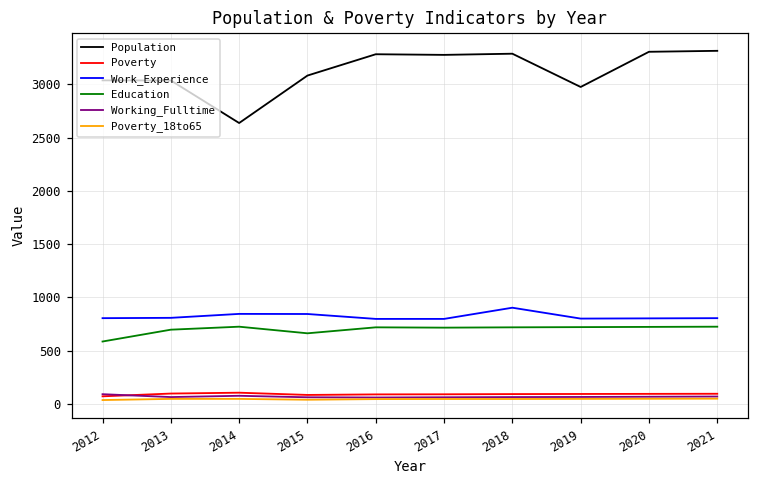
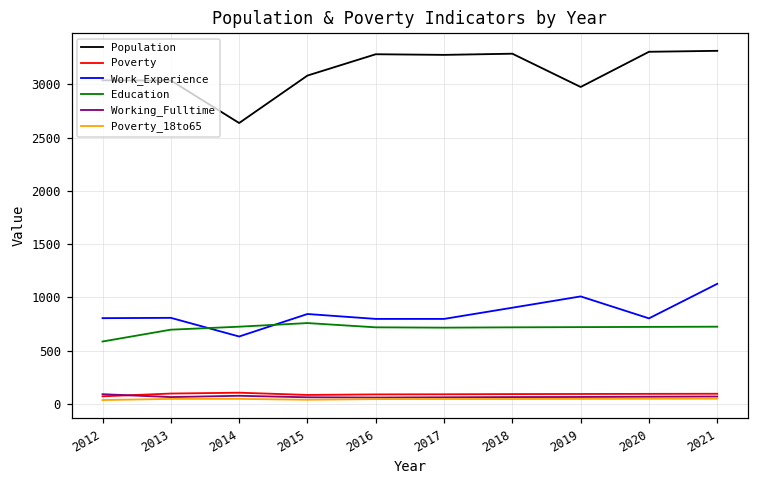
Work_Experience, 2014: 800 -> 600
Education, 2015: 700 -> 800
Work_Experience, 2019: 800 -> 1000
Work_Experience, 2021: 800 -> 1100
